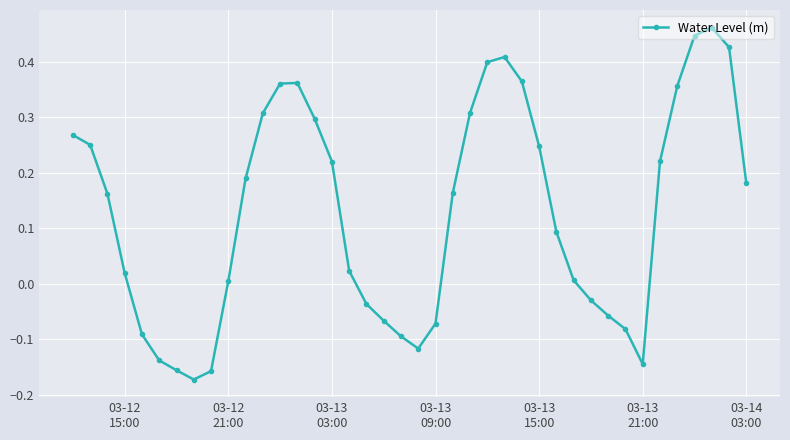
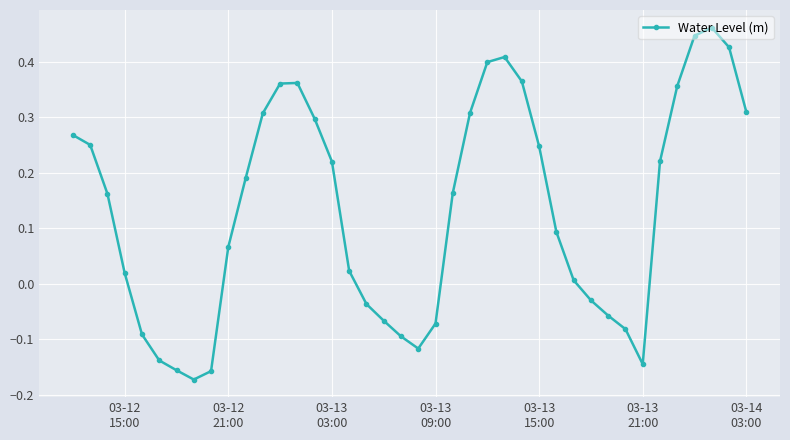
03-12 21:00: 0.01 -> 0.07
03-14 03:00: 0.18 -> 0.31
